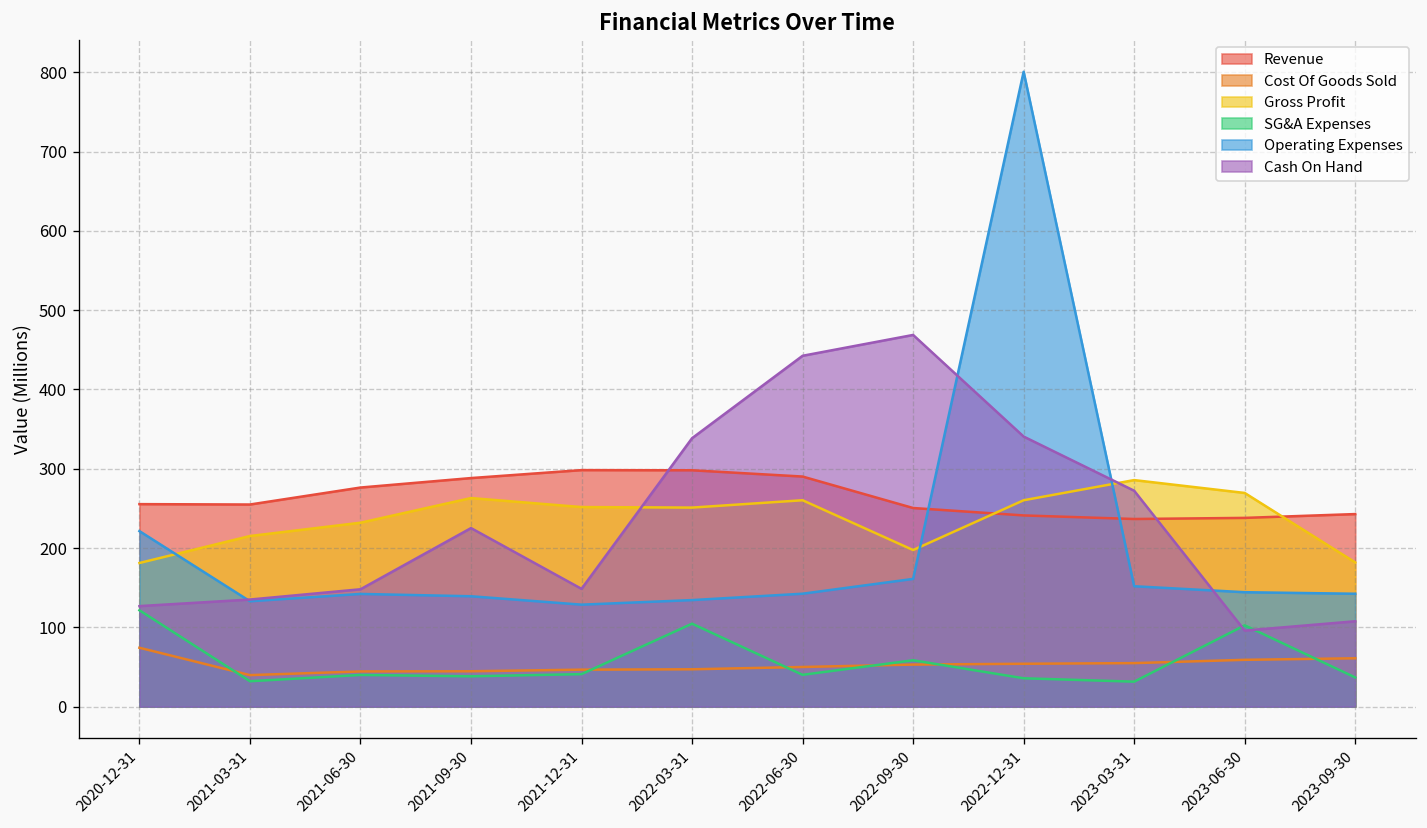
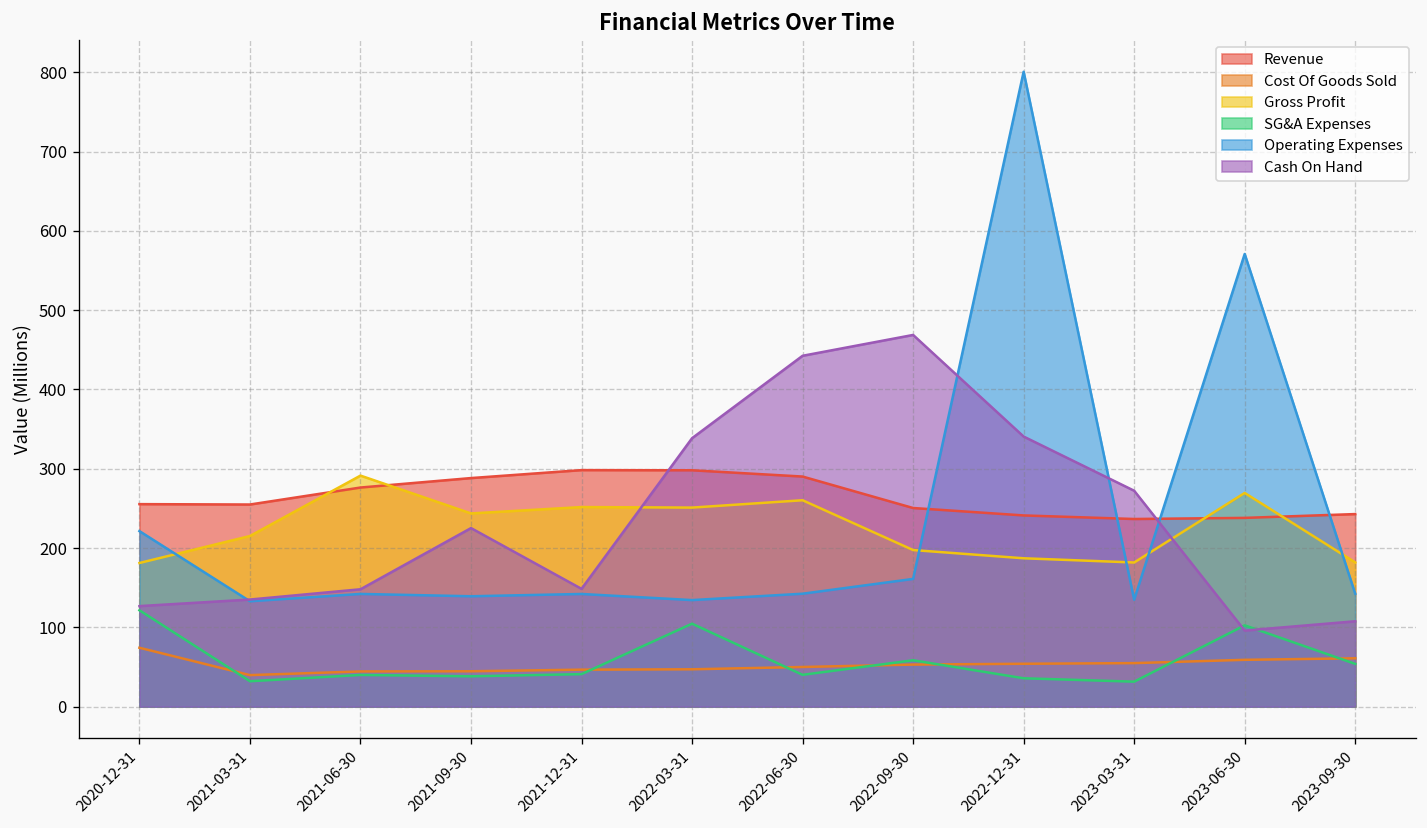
Gross Profit, 2021-06-30: 230 -> 290
Gross Profit, 2021-09-30: 260 -> 240
Operating Expenses, 2021-12-31: 130 -> 140
Gross Profit, 2022-12-31: 260 -> 190
Gross Profit, 2023-03-31: 290 -> 180
Operating Expenses, 2023-03-31: 150 -> 130
Operating Expenses, 2023-06-30: 140 -> 570
SG&A Expenses, 2023-09-30: 40 -> 50
